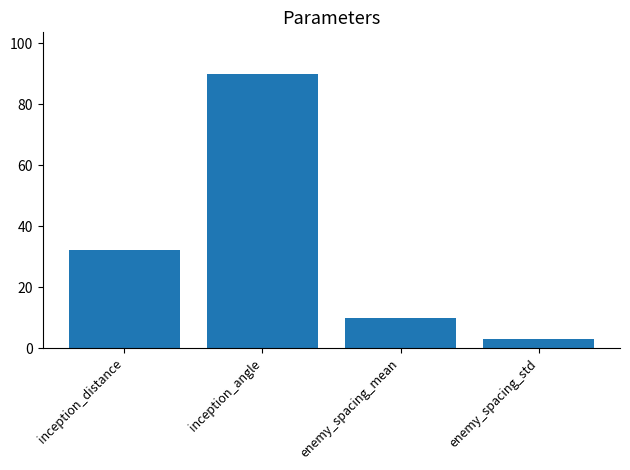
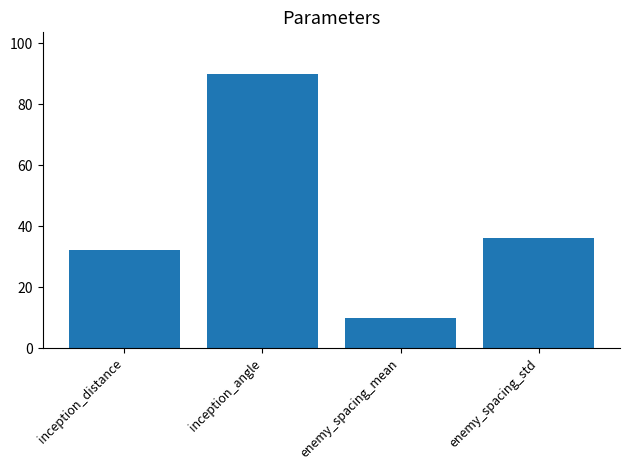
enemy_spacing_std: 3 -> 36
